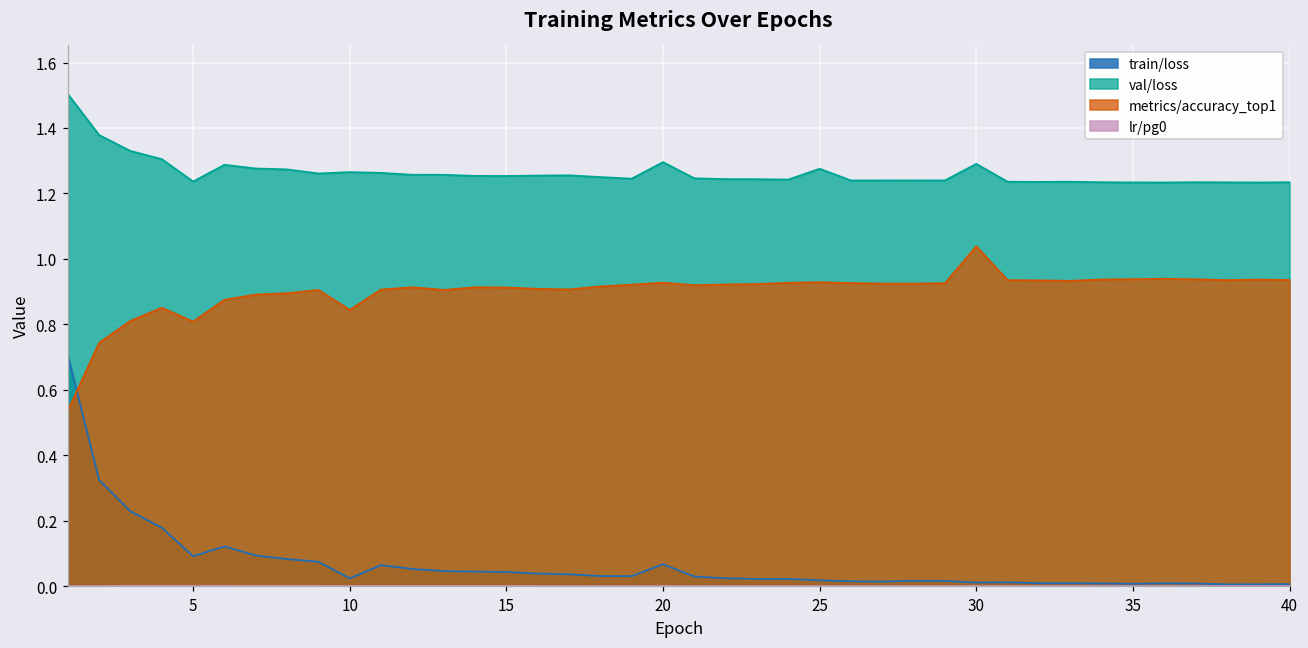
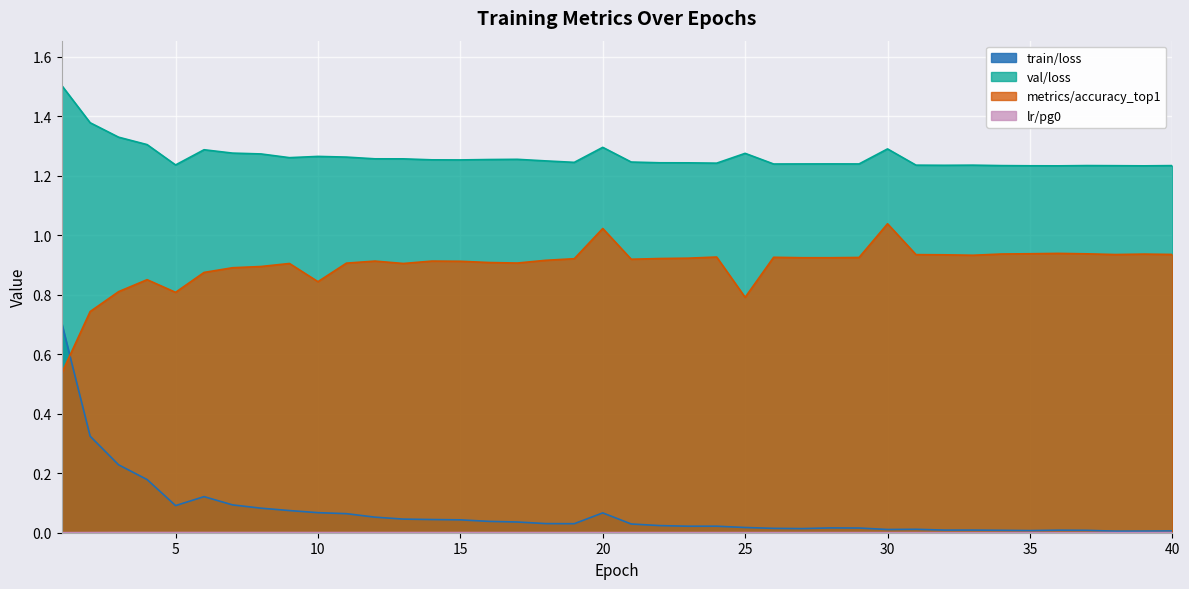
train/loss, 10: 0.02 -> 0.07
metrics/accuracy_top1, 20: 0.93 -> 1.02
metrics/accuracy_top1, 25: 0.93 -> 0.79
